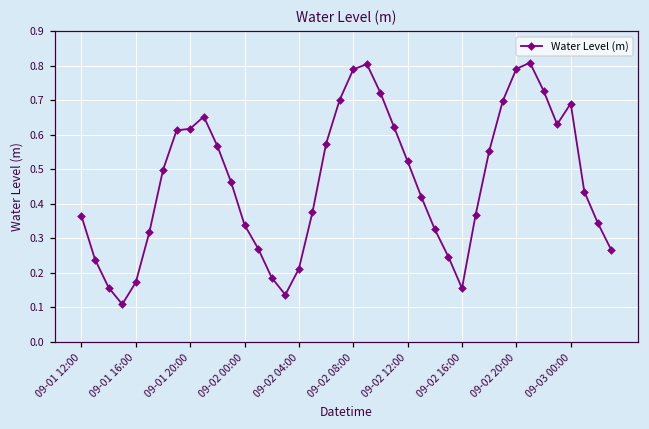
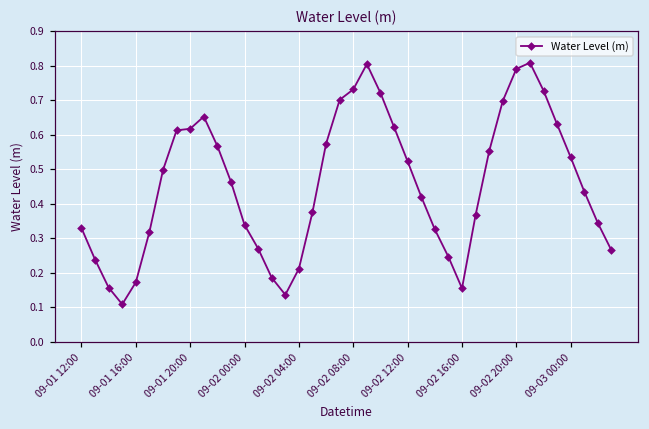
09-01 12:00: 0.36 -> 0.33
09-02 08:00: 0.79 -> 0.73
09-03 00:00: 0.69 -> 0.53
